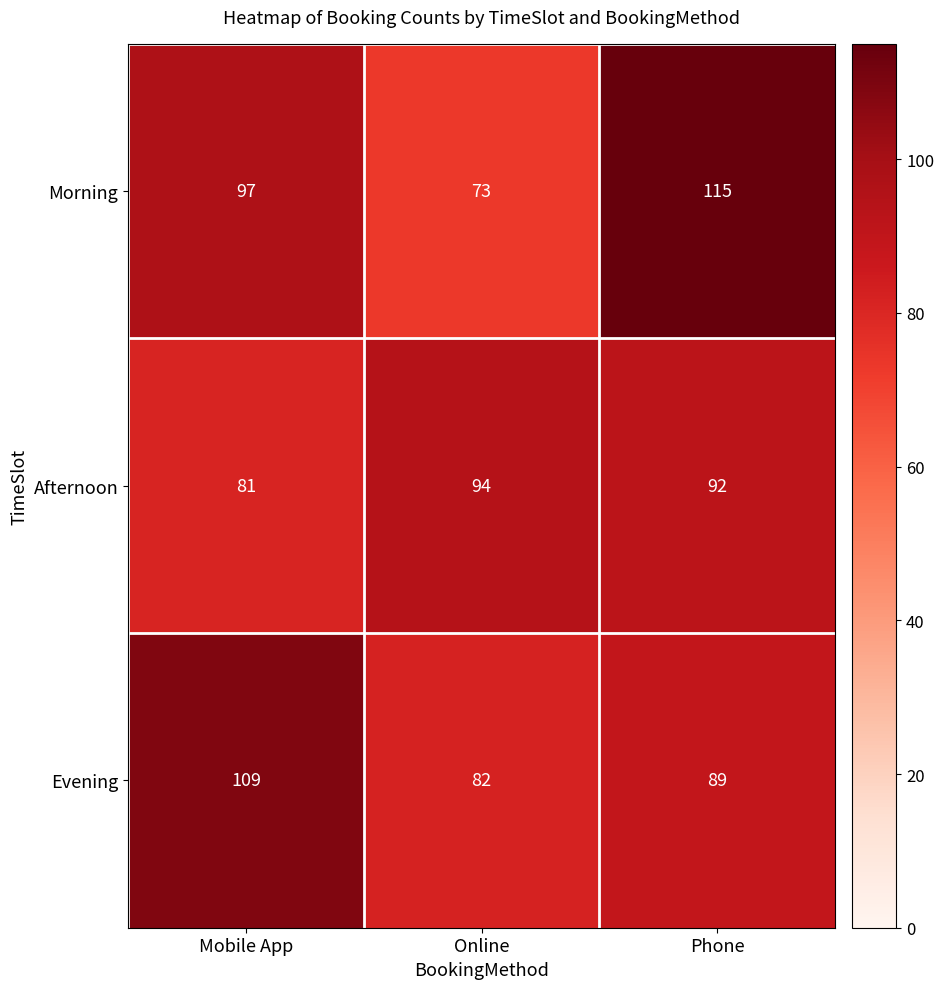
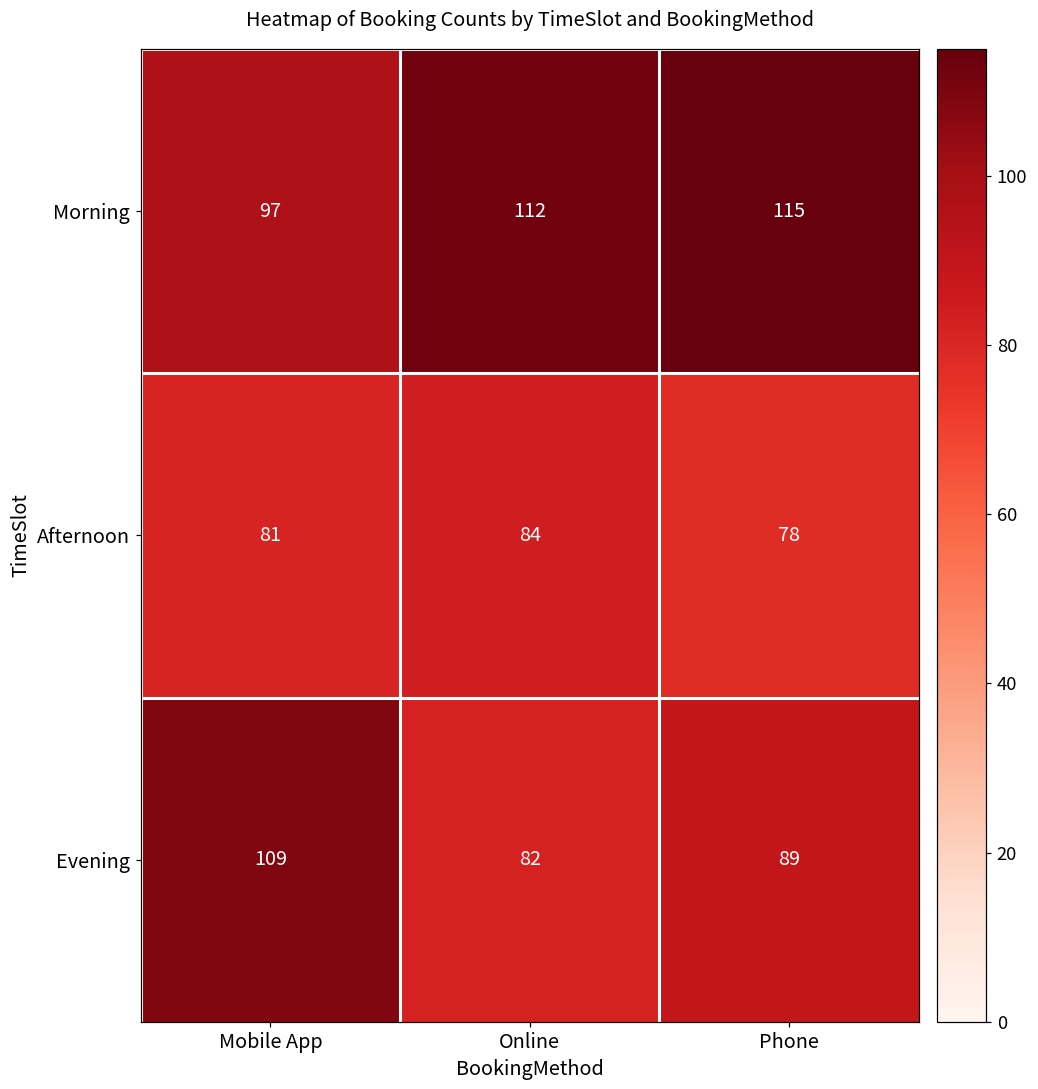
Morning, Online: 73 -> 112
Afternoon, Online: 94 -> 84
Afternoon, Phone: 92 -> 78
